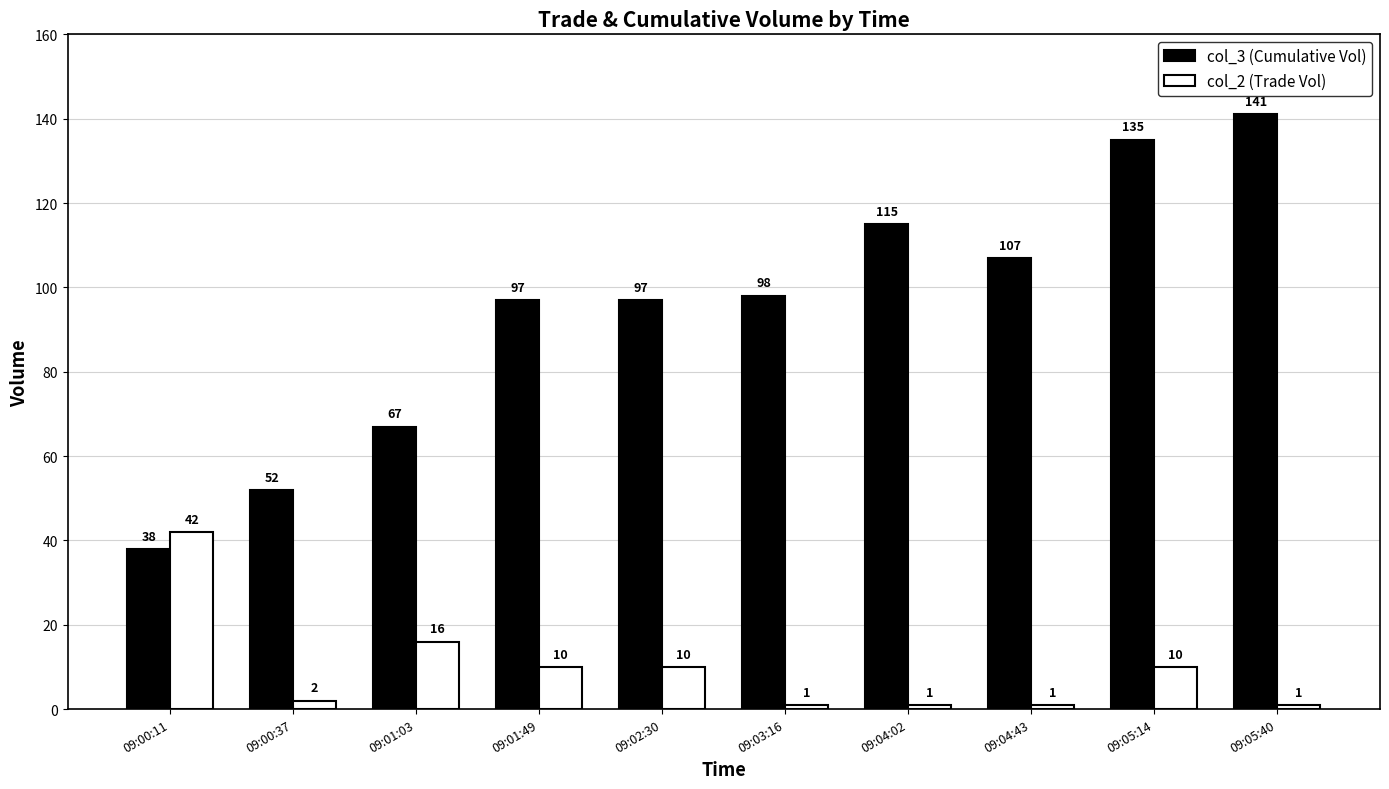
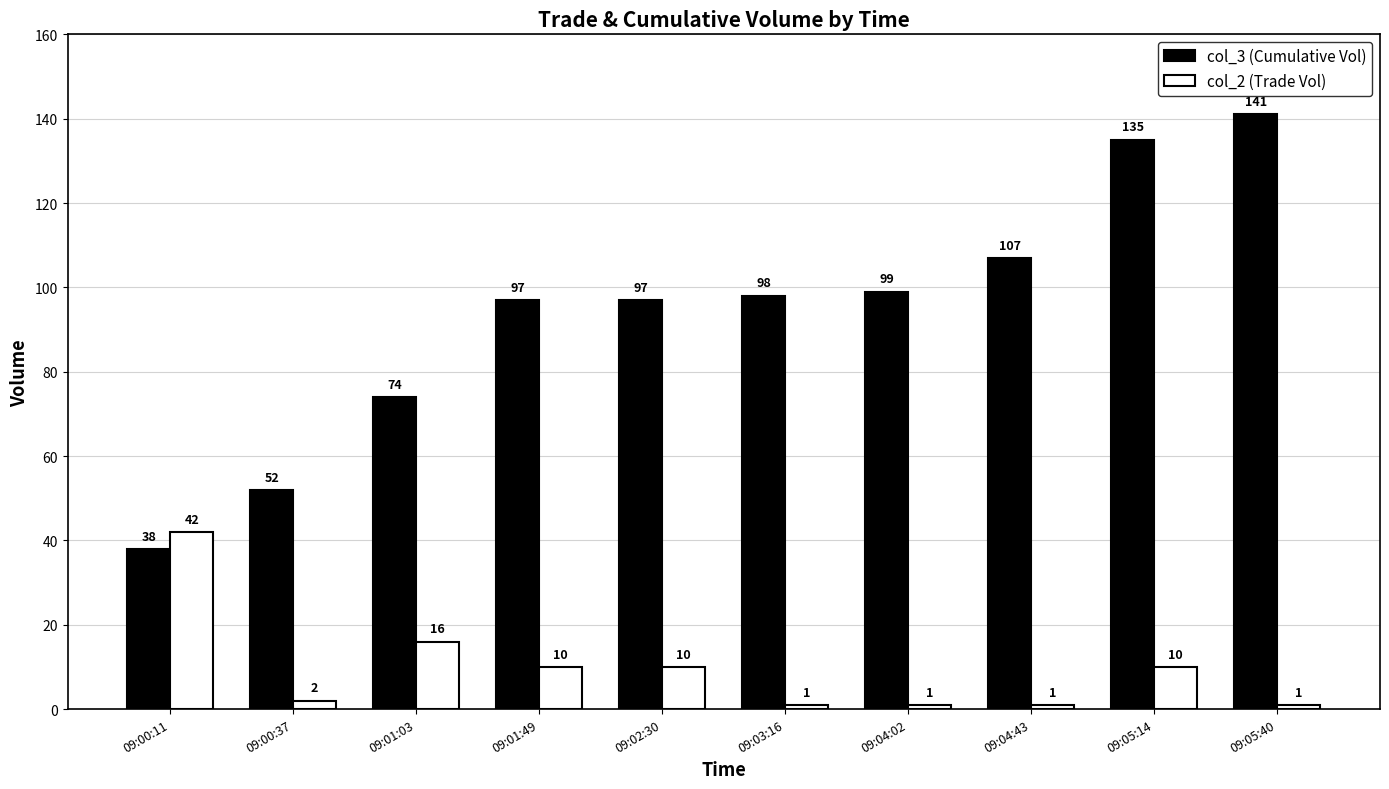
col_3 (Cumulative Vol), 09:01:03: 67 -> 74
col_3 (Cumulative Vol), 09:04:02: 115 -> 99
